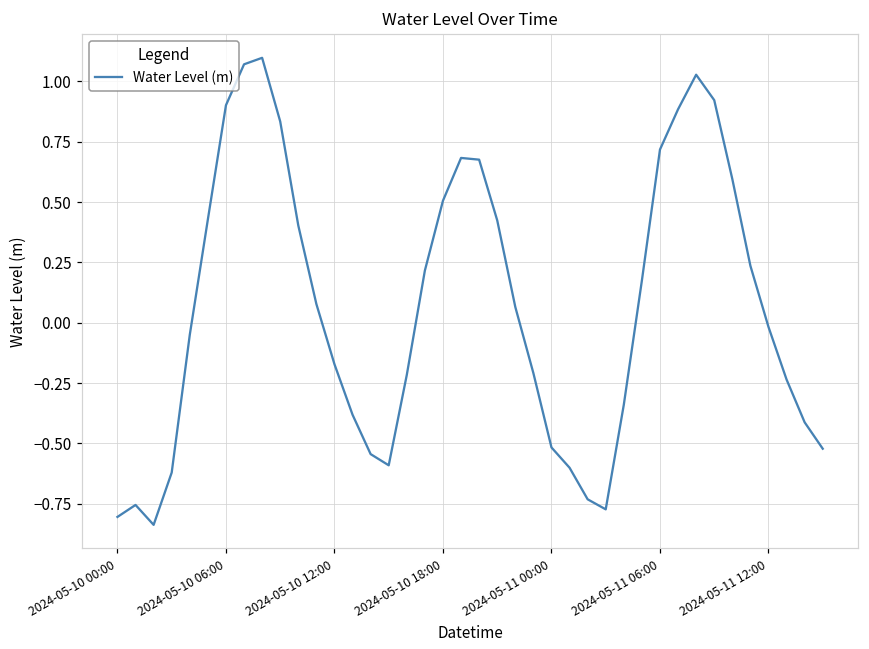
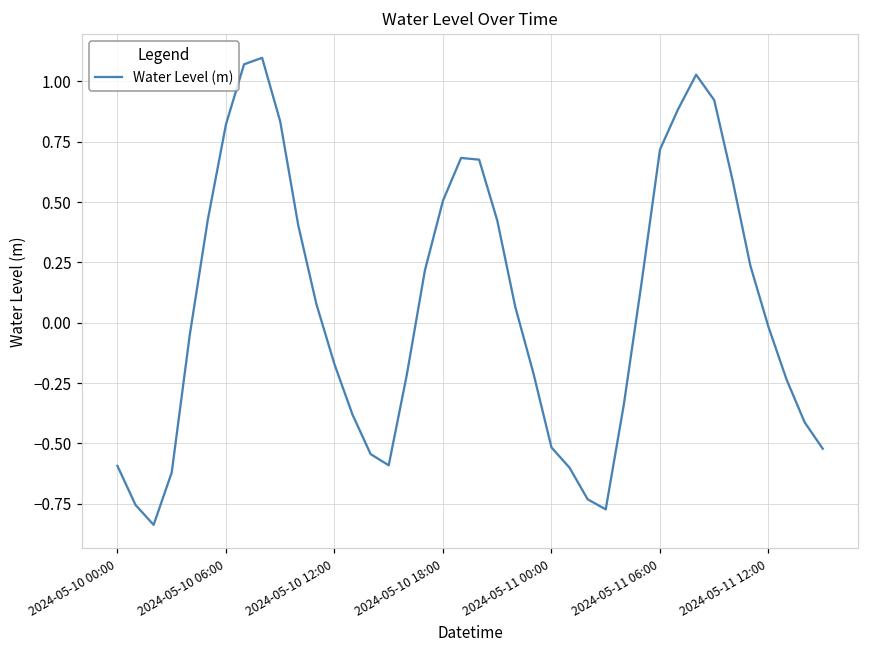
2024-05-10 00:00: -0.81 -> -0.59
2024-05-10 06:00: 0.90 -> 0.82
